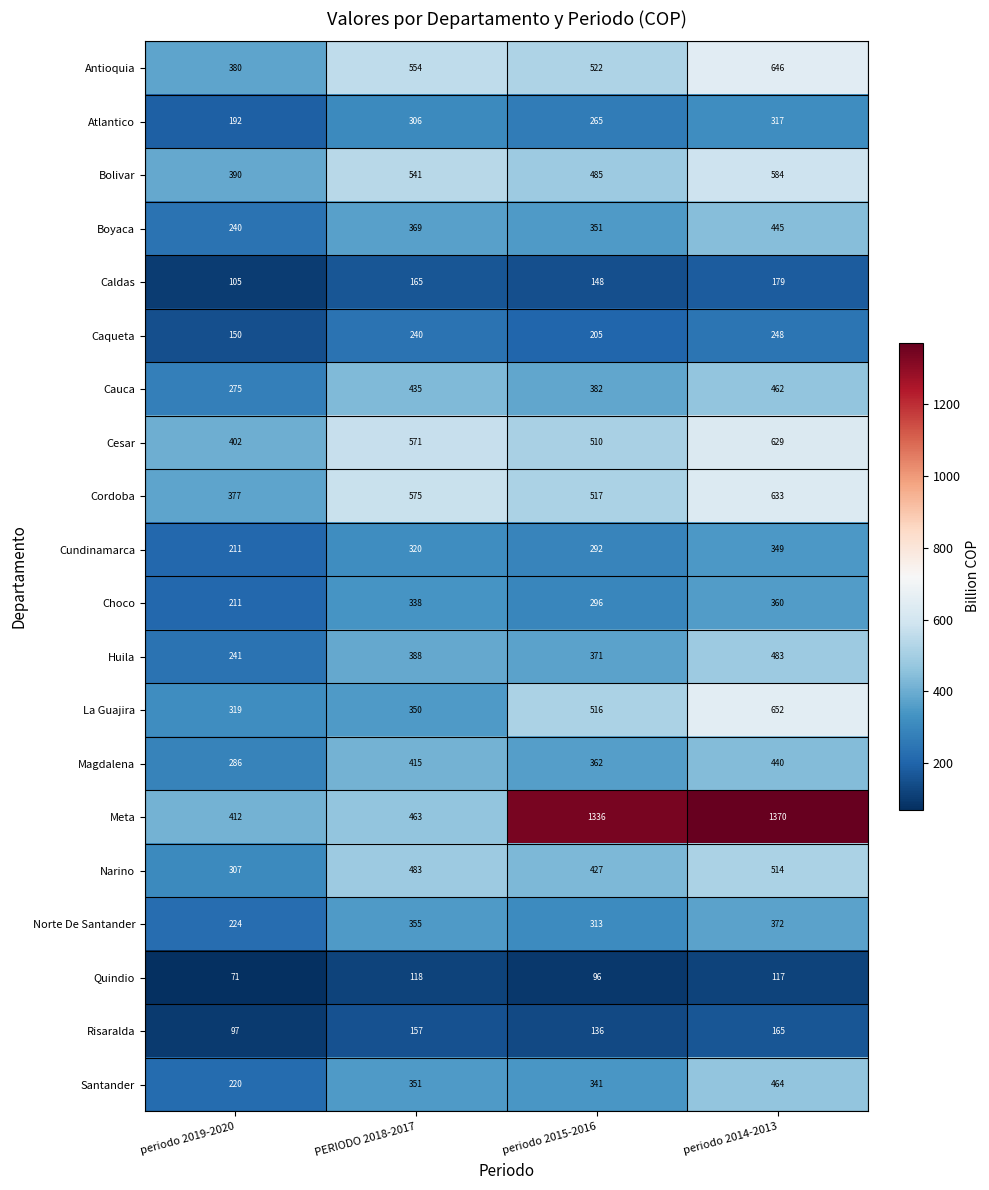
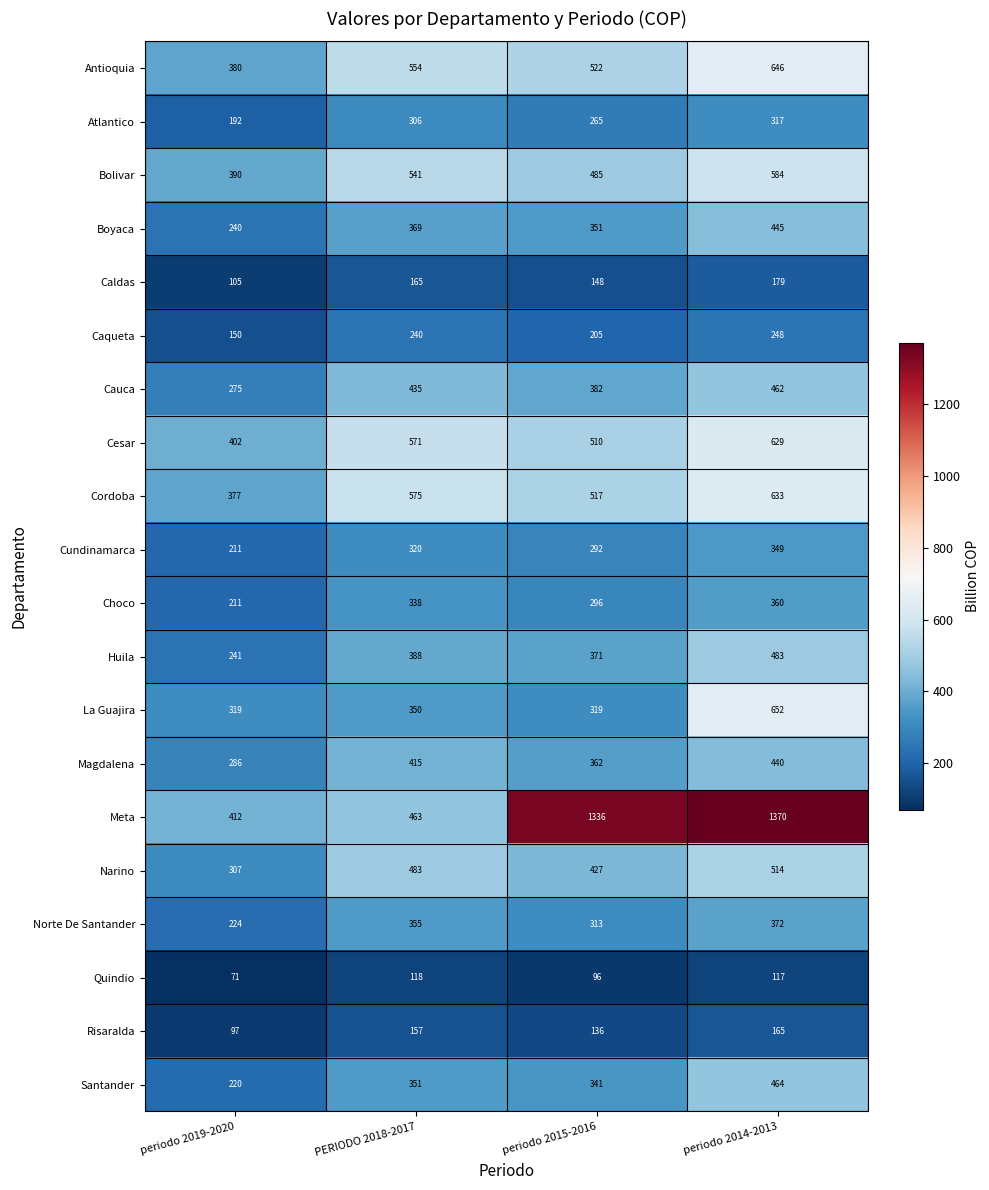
La Guajira, periodo 2015-2016: 516 -> 319
